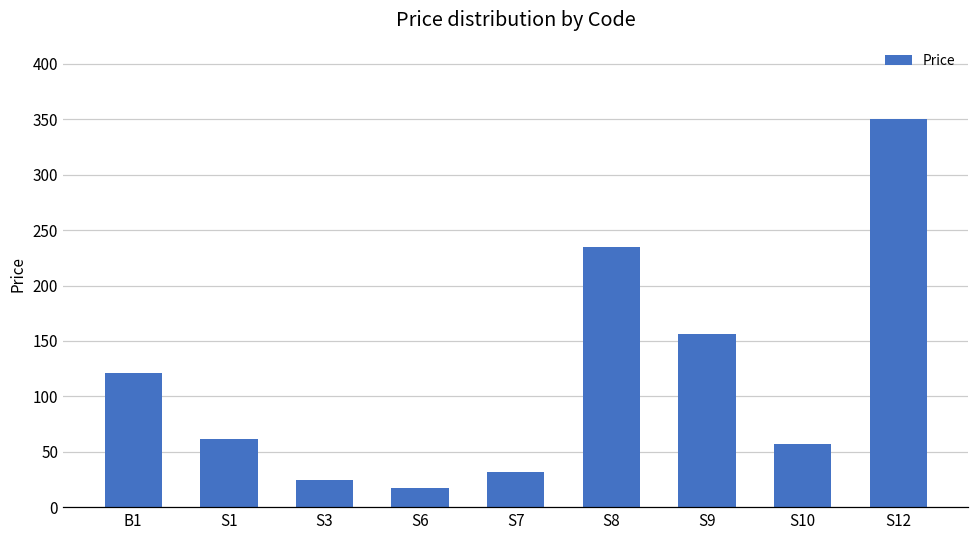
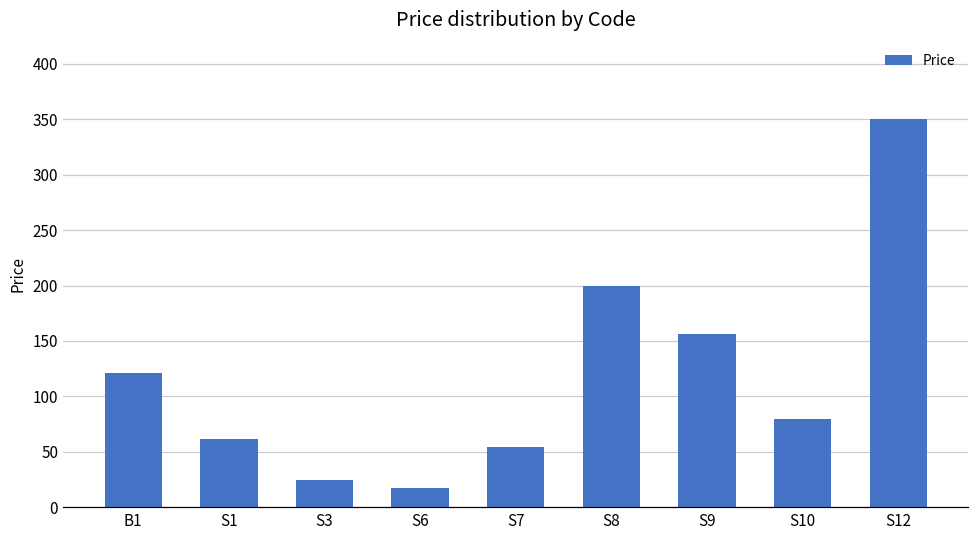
S7: 32 -> 54
S8: 235 -> 200
S10: 57 -> 80
